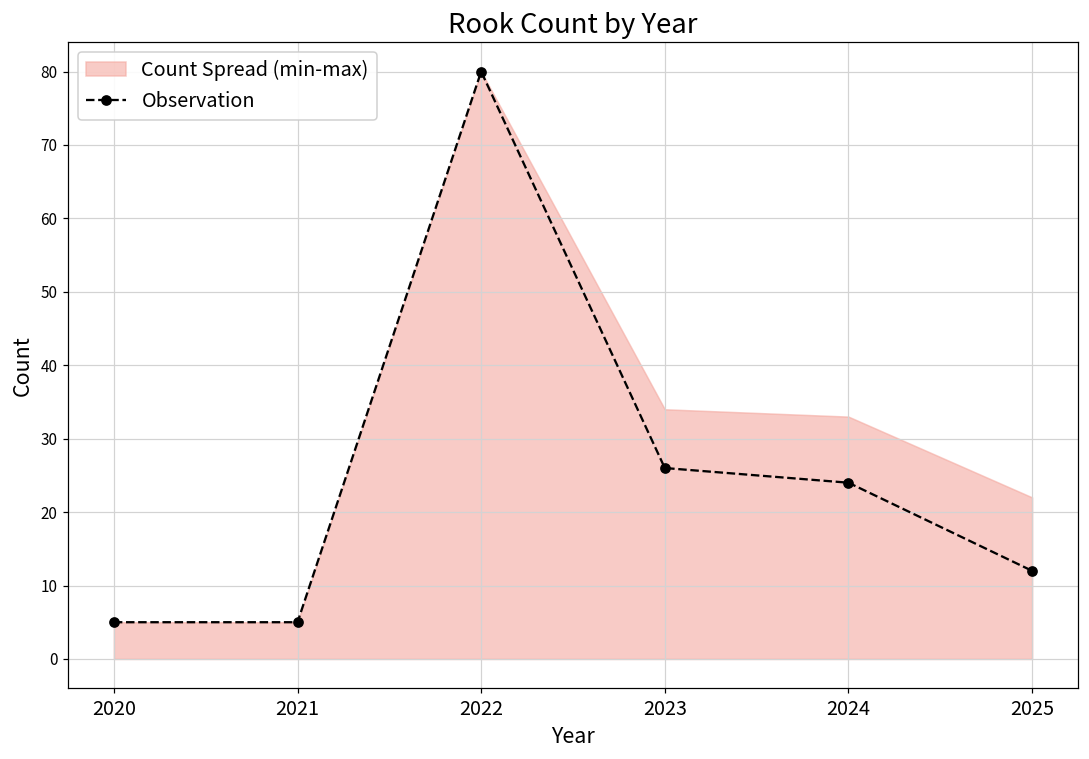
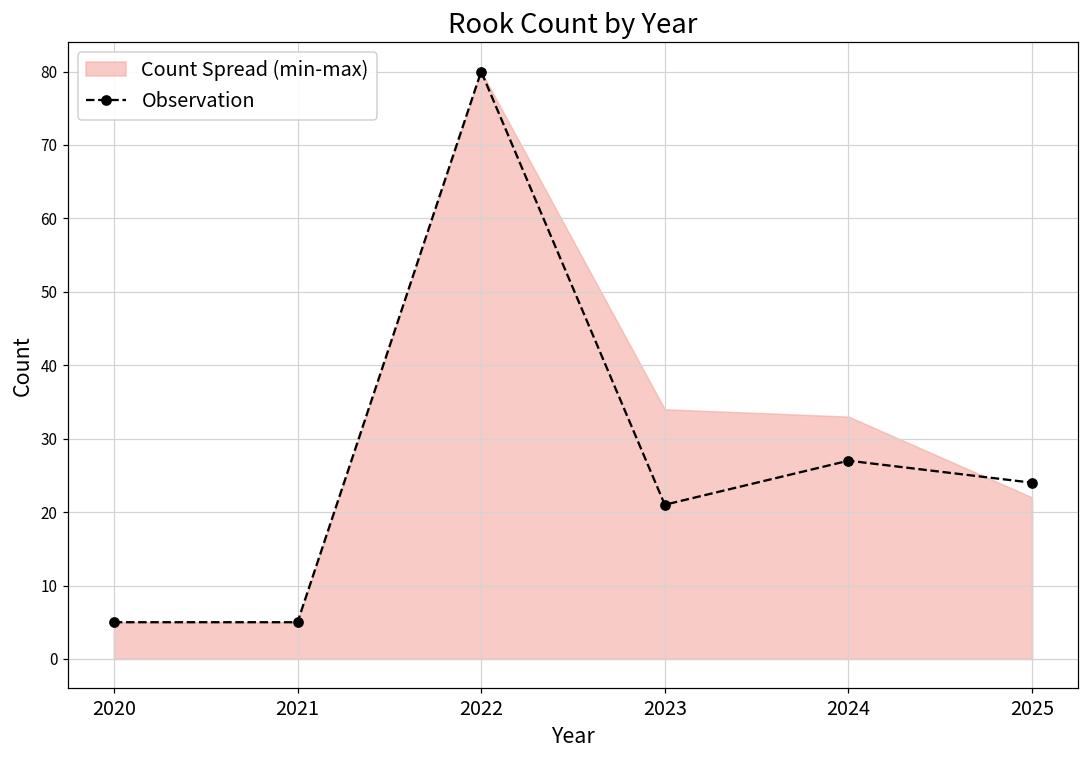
Observation, 2023: 26 -> 21
Observation, 2024: 24 -> 27
Observation, 2025: 12 -> 24
